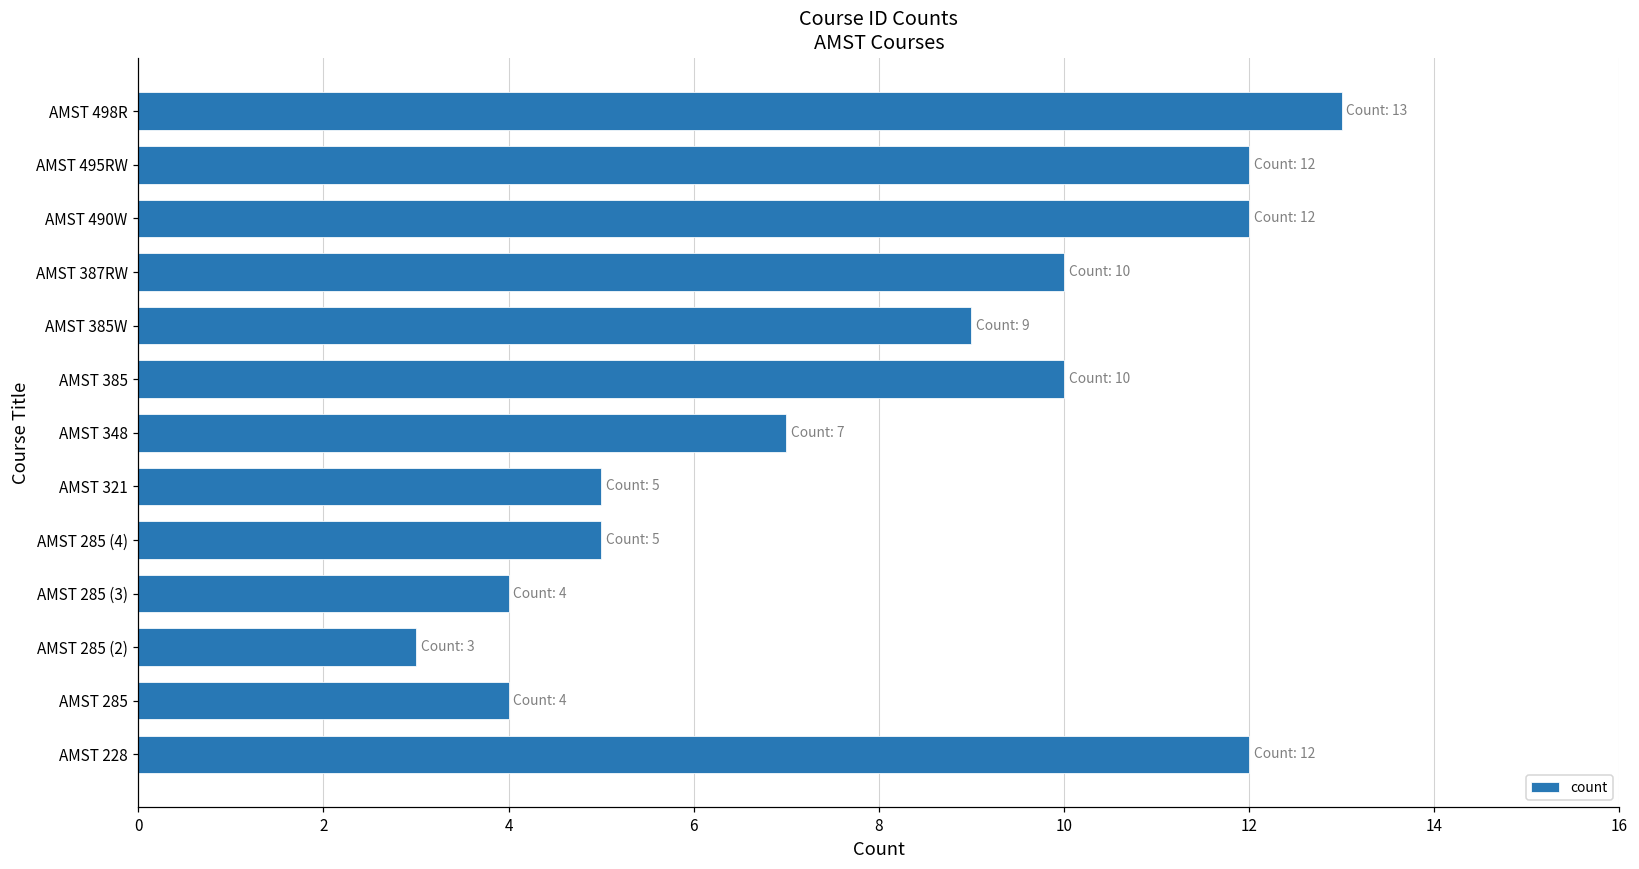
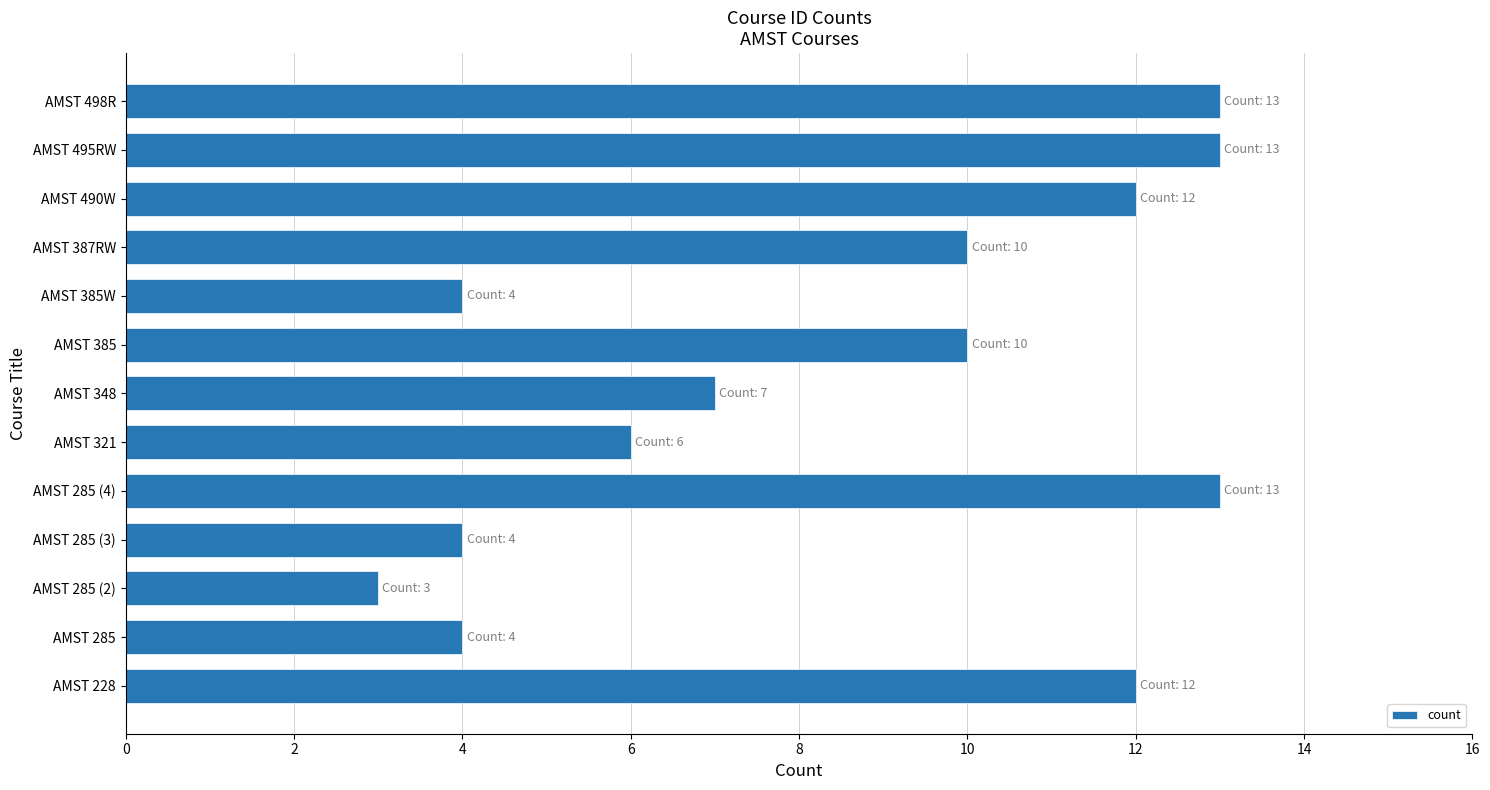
AMST 495RW: 12 -> 13
AMST 385W: 9 -> 4
AMST 321: 5 -> 6
AMST 285 (4): 5 -> 13
